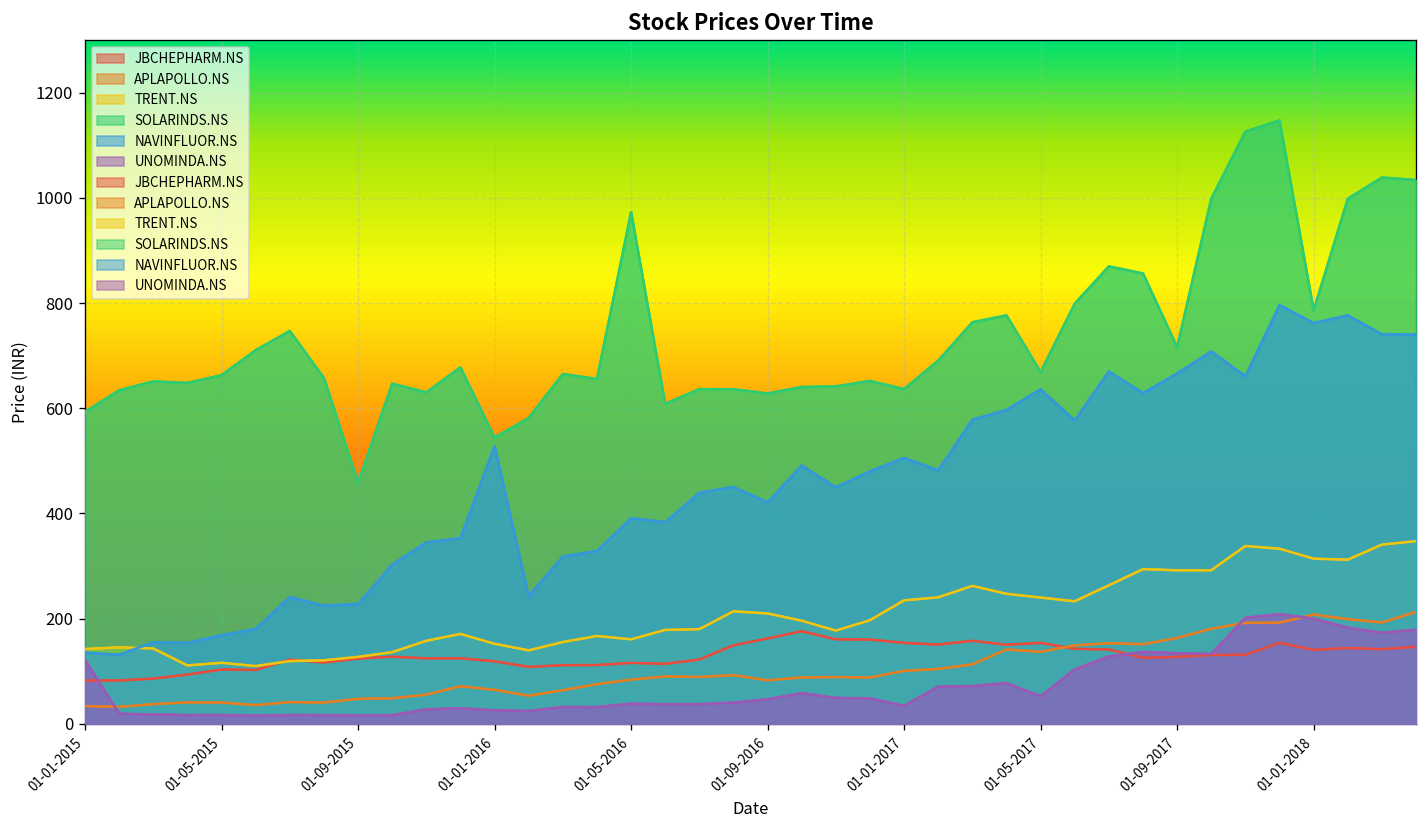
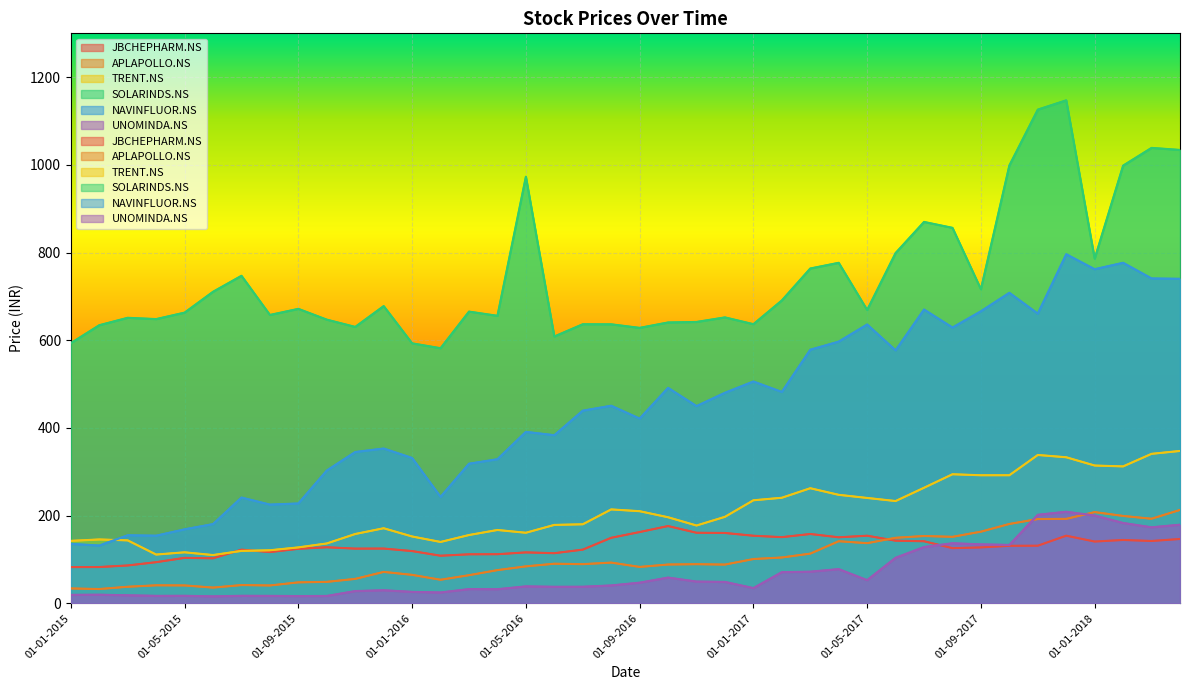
UNOMINDA.NS, 01-01-2015: 120 -> 20
SOLARINDS.NS, 01-09-2015: 460 -> 670
SOLARINDS.NS, 01-01-2016: 540 -> 590
NAVINFLUOR.NS, 01-01-2016: 530 -> 330
